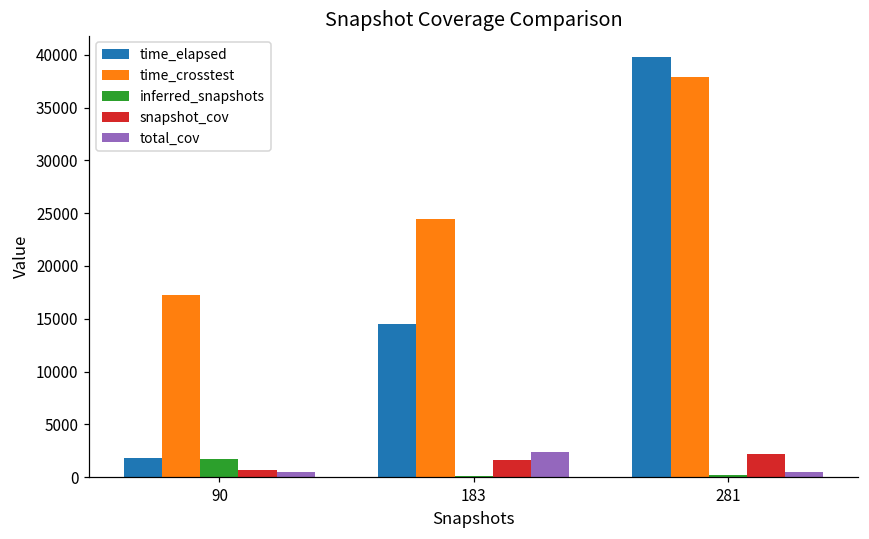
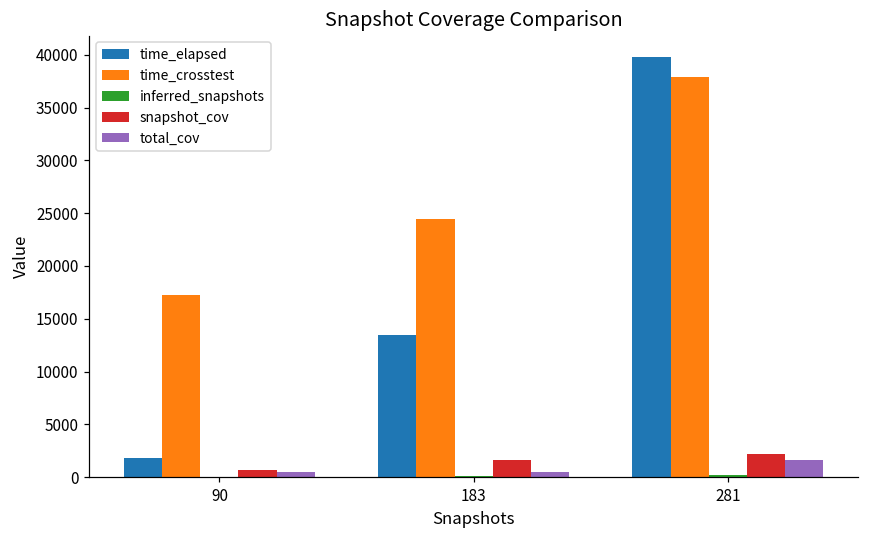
inferred_snapshots, 90: 2000 -> 0
time_elapsed, 183: 14000 -> 13000
total_cov, 183: 2000 -> 0
total_cov, 281: 0 -> 2000
